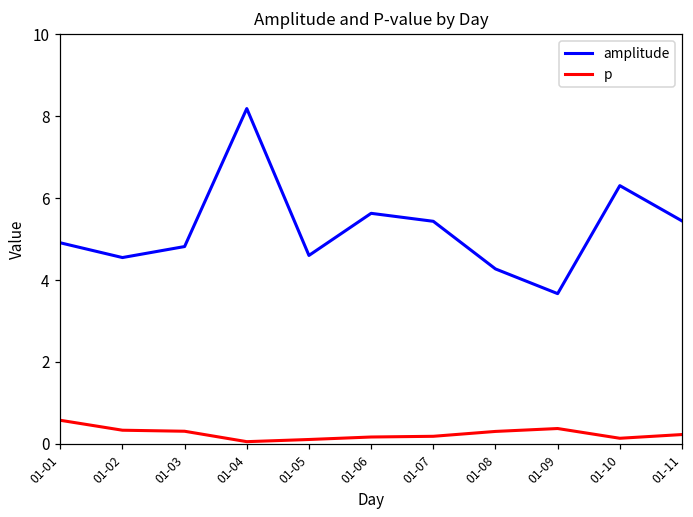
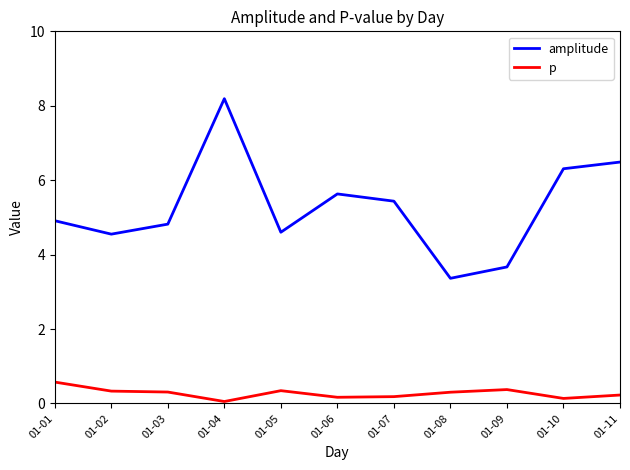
p, 01-05: 0.1 -> 0.3
amplitude, 01-08: 4.3 -> 3.4
amplitude, 01-11: 5.4 -> 6.5
